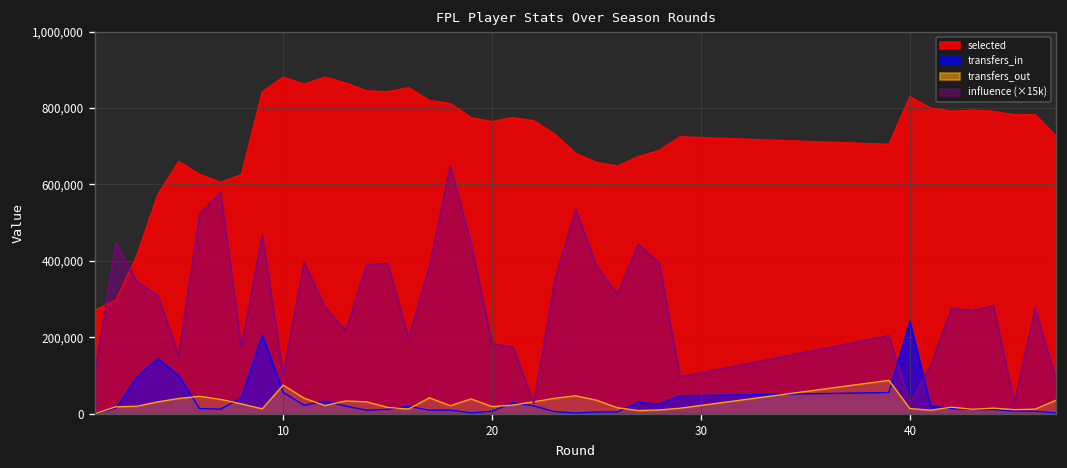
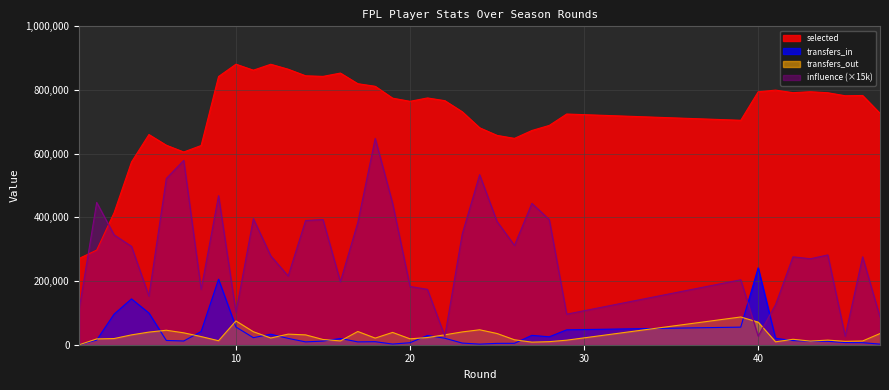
selected, 40: 830,000 -> 790,000
transfers_out, 40: 10,000 -> 70,000
